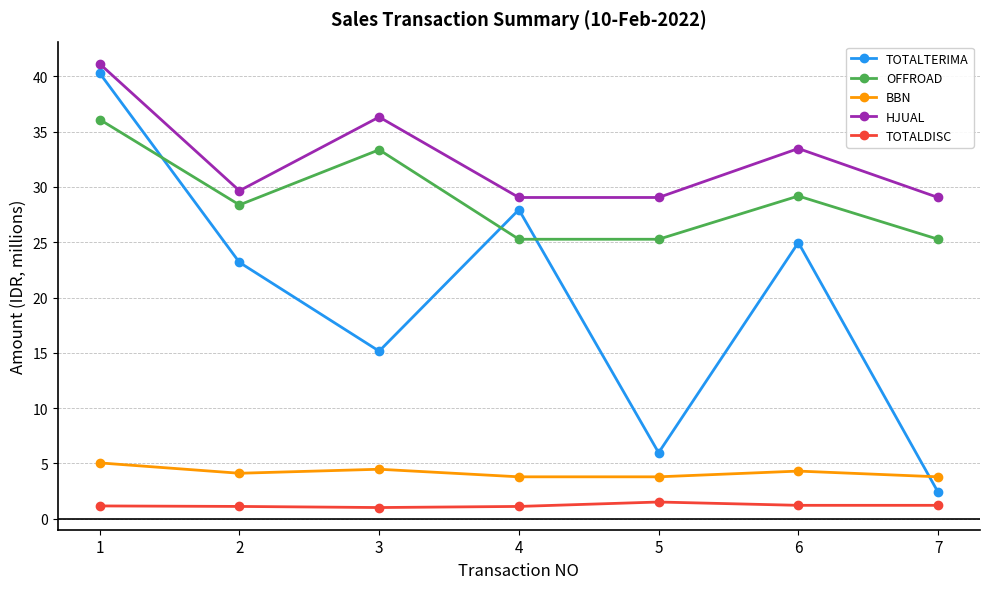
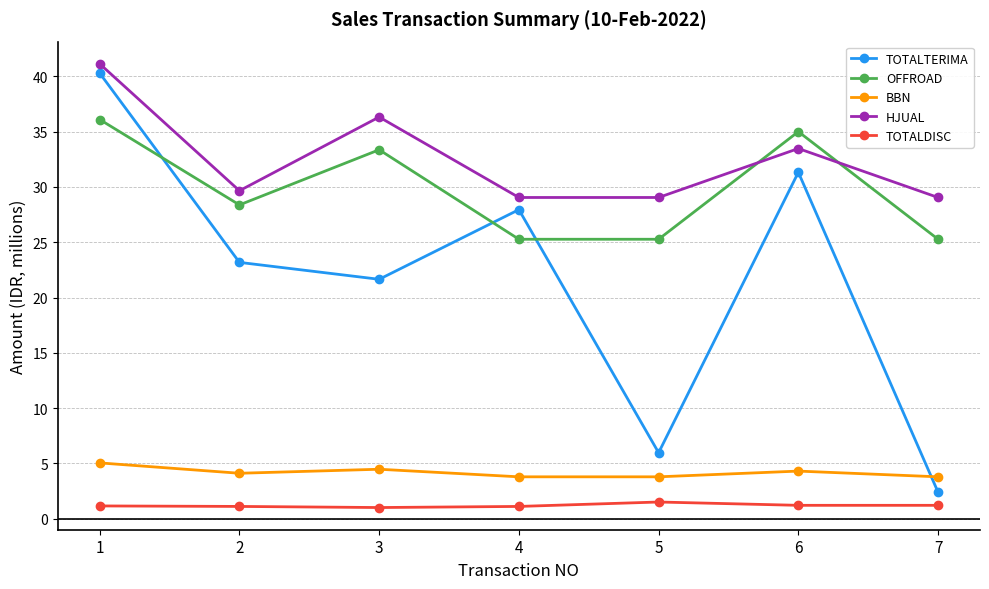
TOTALTERIMA, 3: 15.1 -> 21.6
TOTALTERIMA, 6: 25.0 -> 31.3
OFFROAD, 6: 29.2 -> 35.0
